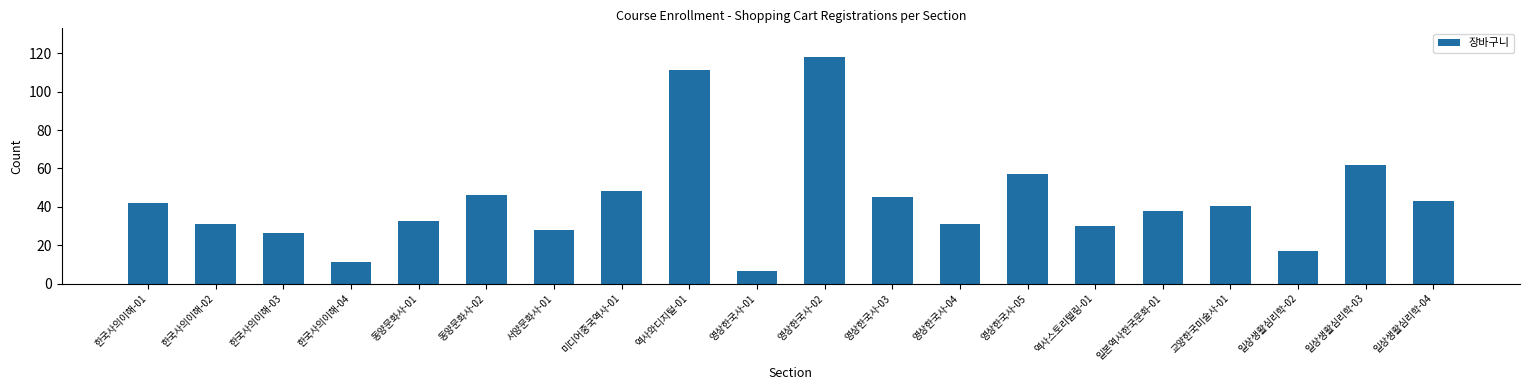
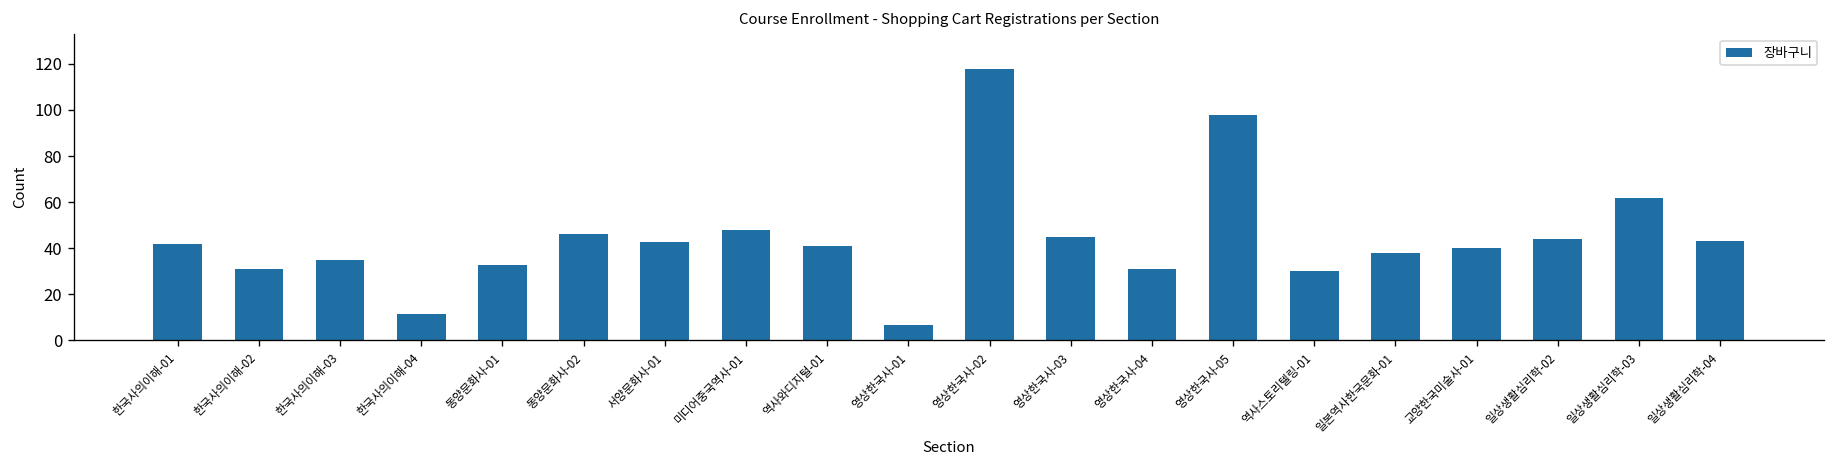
한국사의이해-03: 26 -> 35
서양문화사-01: 28 -> 43
역사와디지털-01: 112 -> 41
영상한국사-05: 57 -> 98
일상생활심리학-02: 17 -> 44
